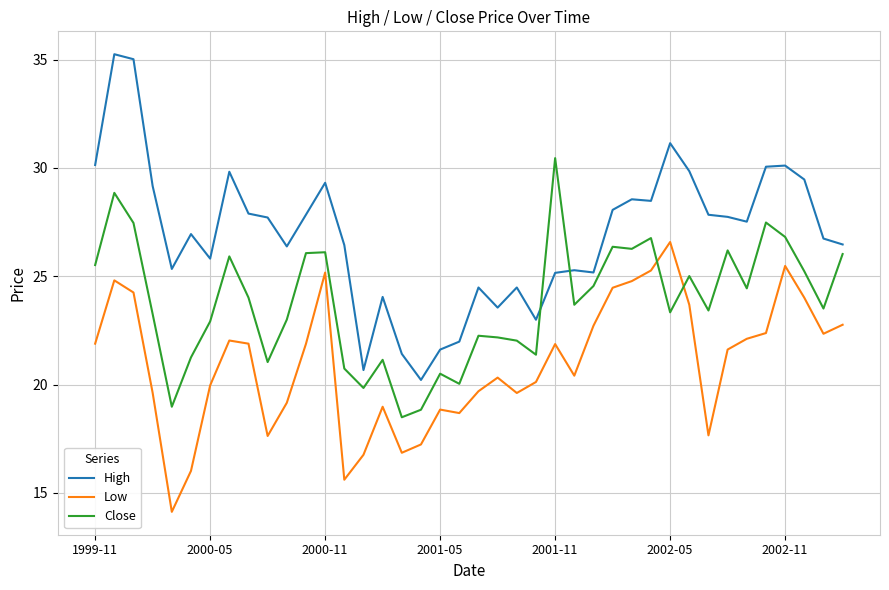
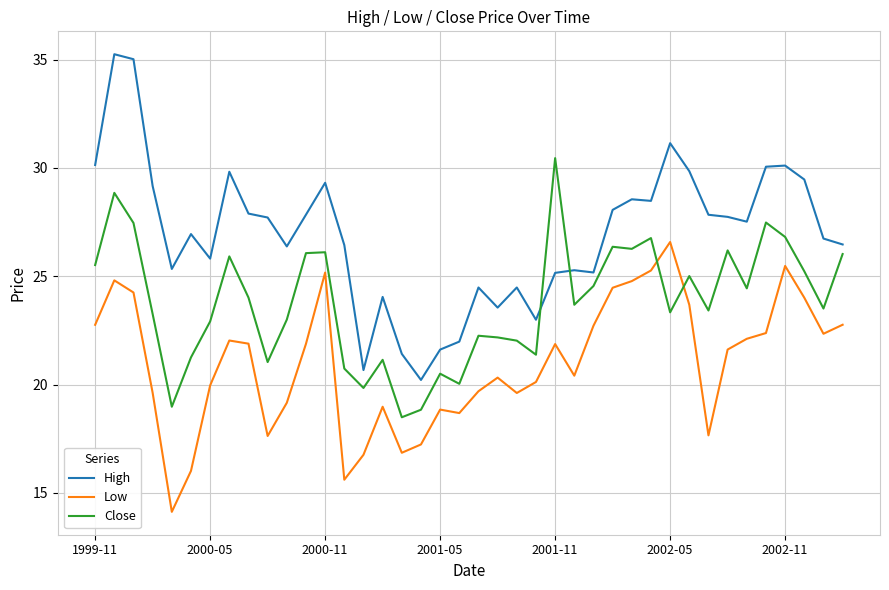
Low, 1999-11: 21.9 -> 22.8
